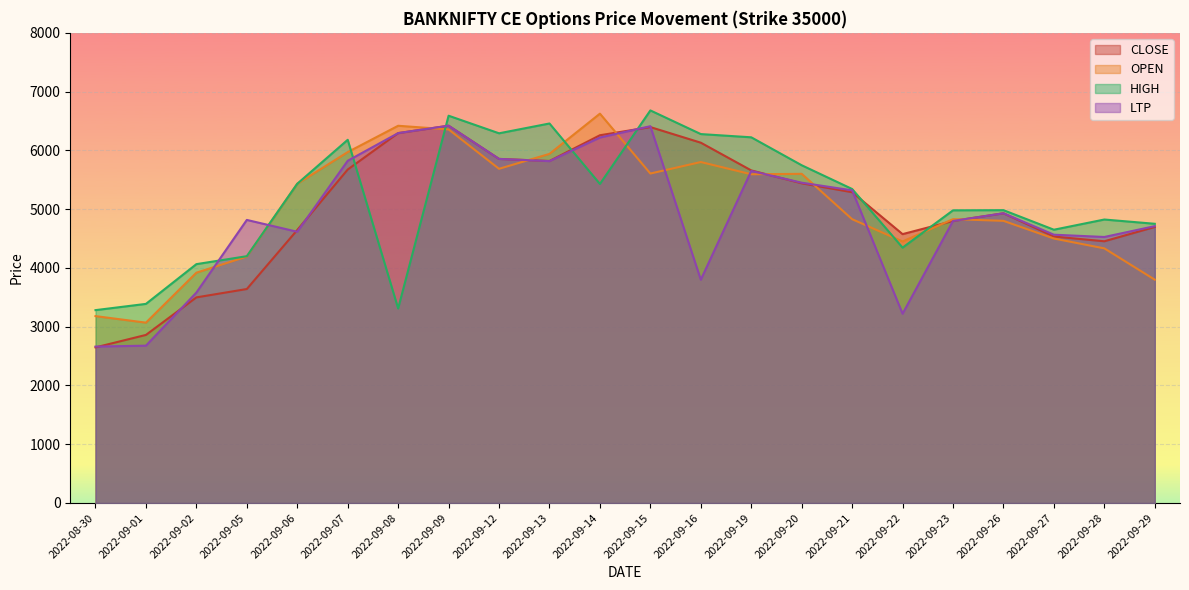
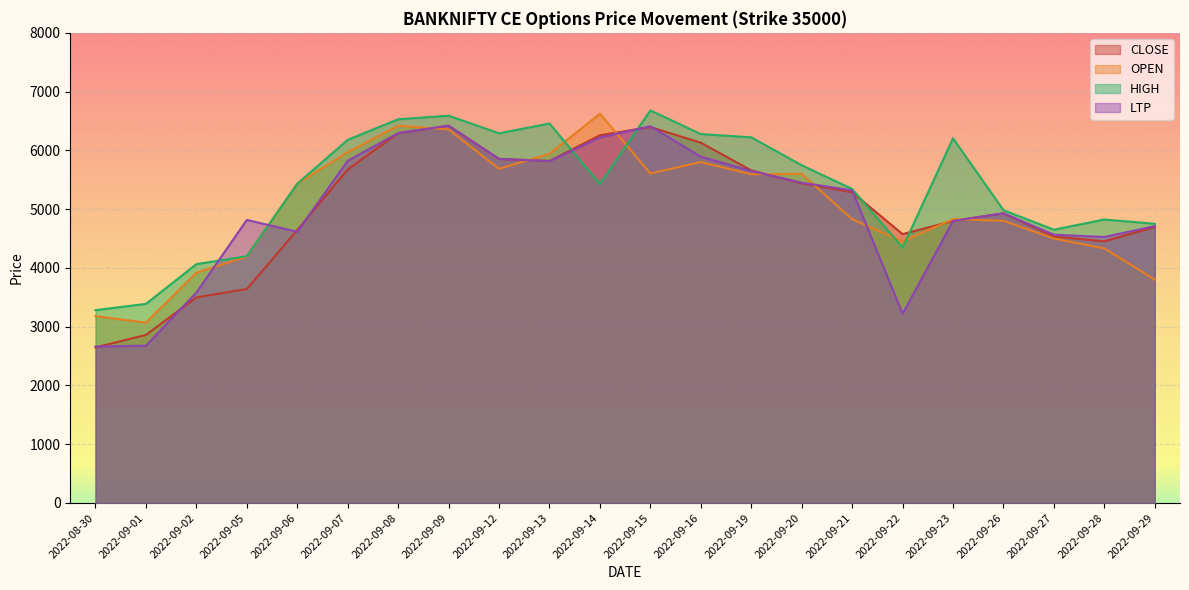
HIGH, 2022-09-08: 3300 -> 6500
LTP, 2022-09-16: 3800 -> 5900
HIGH, 2022-09-23: 5000 -> 6200
